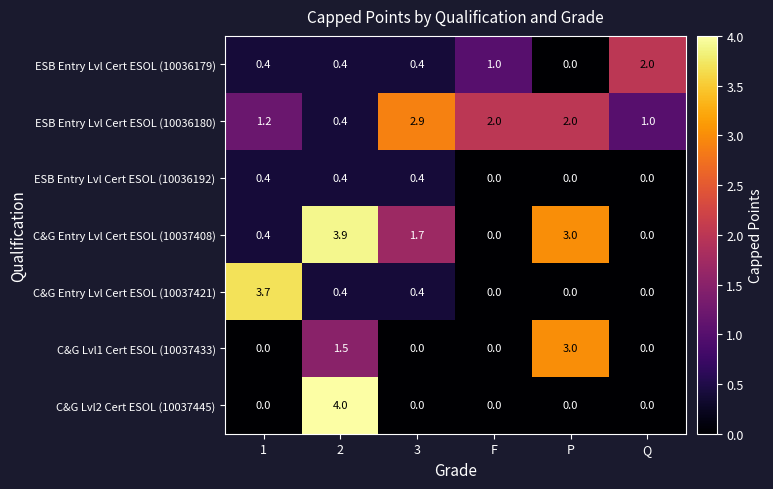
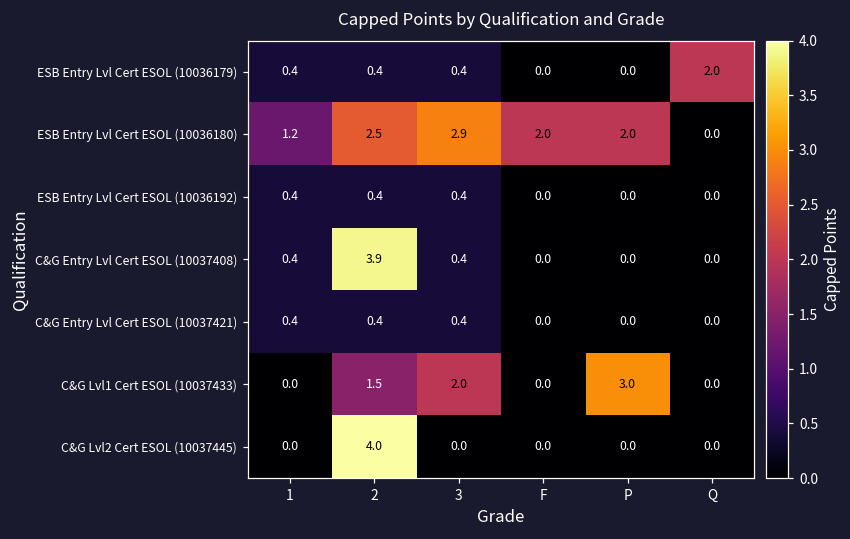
ESB Entry Lvl Cert ESOL (10036179), F: 1.0 -> 0.0
ESB Entry Lvl Cert ESOL (10036180), 2: 0.4 -> 2.5
ESB Entry Lvl Cert ESOL (10036180), Q: 1.0 -> 0.0
C&G Entry Lvl Cert ESOL (10037408), 3: 1.7 -> 0.4
C&G Entry Lvl Cert ESOL (10037408), P: 3.0 -> 0.0
C&G Entry Lvl Cert ESOL (10037421), 1: 3.7 -> 0.4
C&G Lvl1 Cert ESOL (10037433), 3: 0.0 -> 2.0
